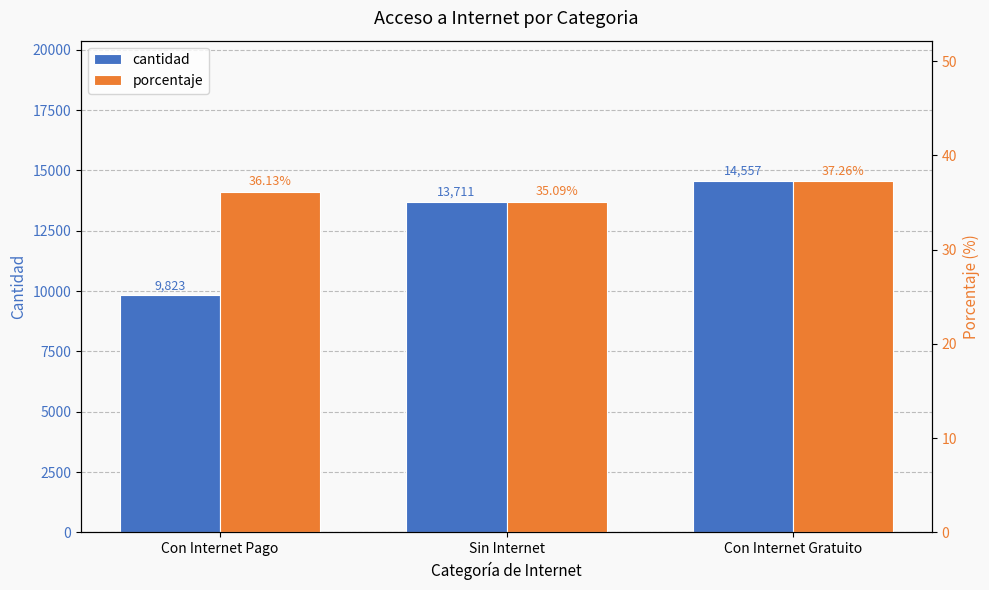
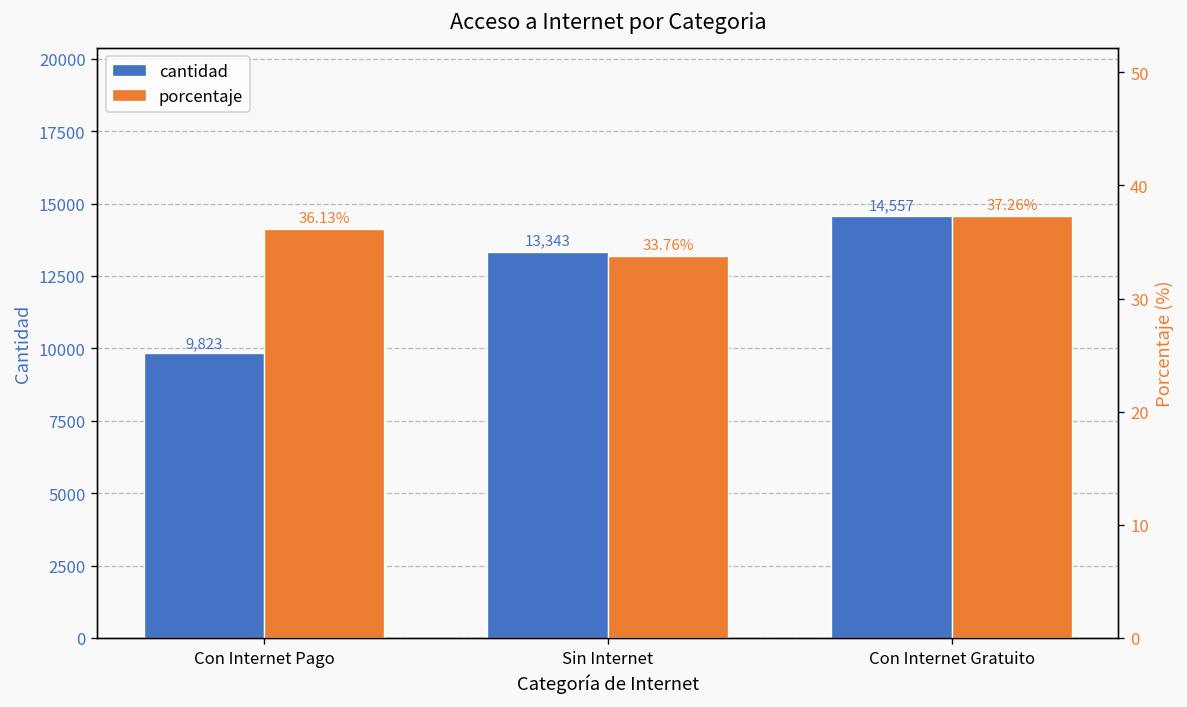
cantidad, Sin Internet: 13,711 -> 13,343
porcentaje, Sin Internet: 35.09% -> 33.76%
